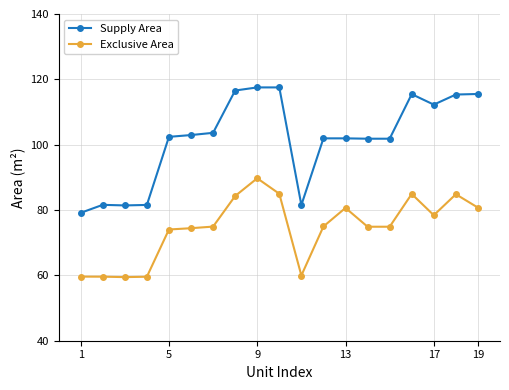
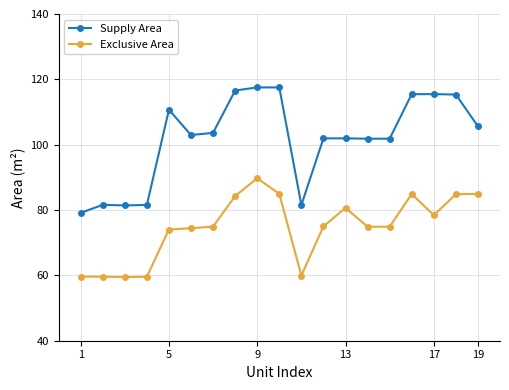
Supply Area, 5: 102 -> 111
Supply Area, 17: 112 -> 115
Supply Area, 19: 116 -> 106
Exclusive Area, 19: 81 -> 85
